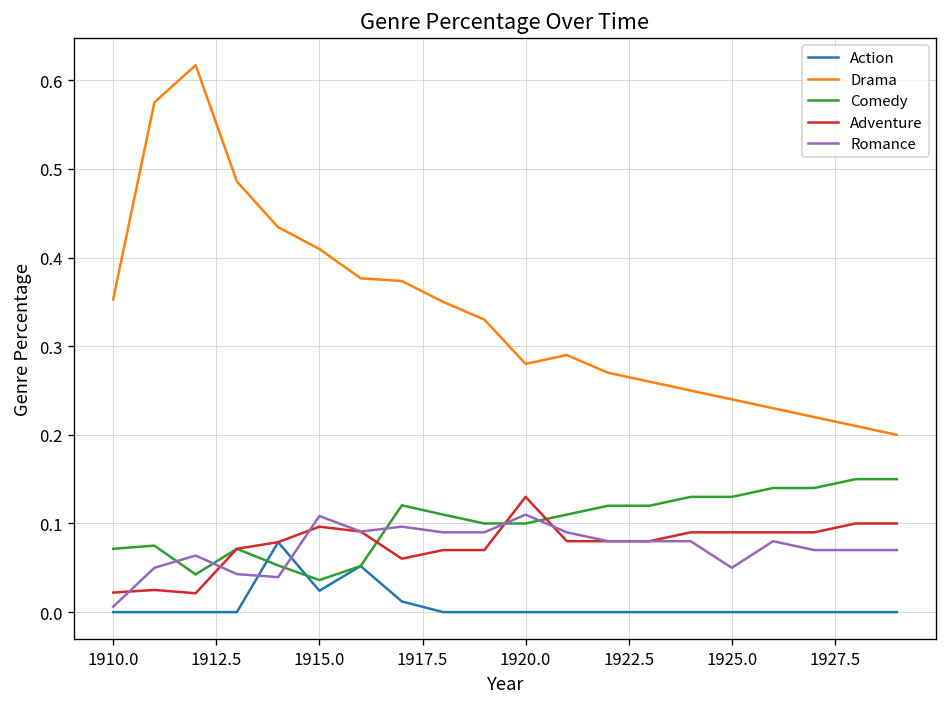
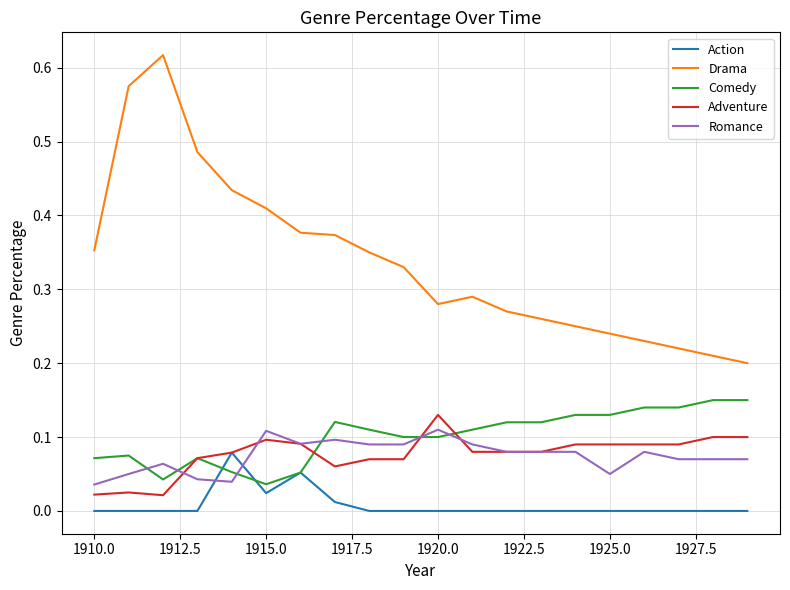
Romance, 1910.0: 0.01 -> 0.04
